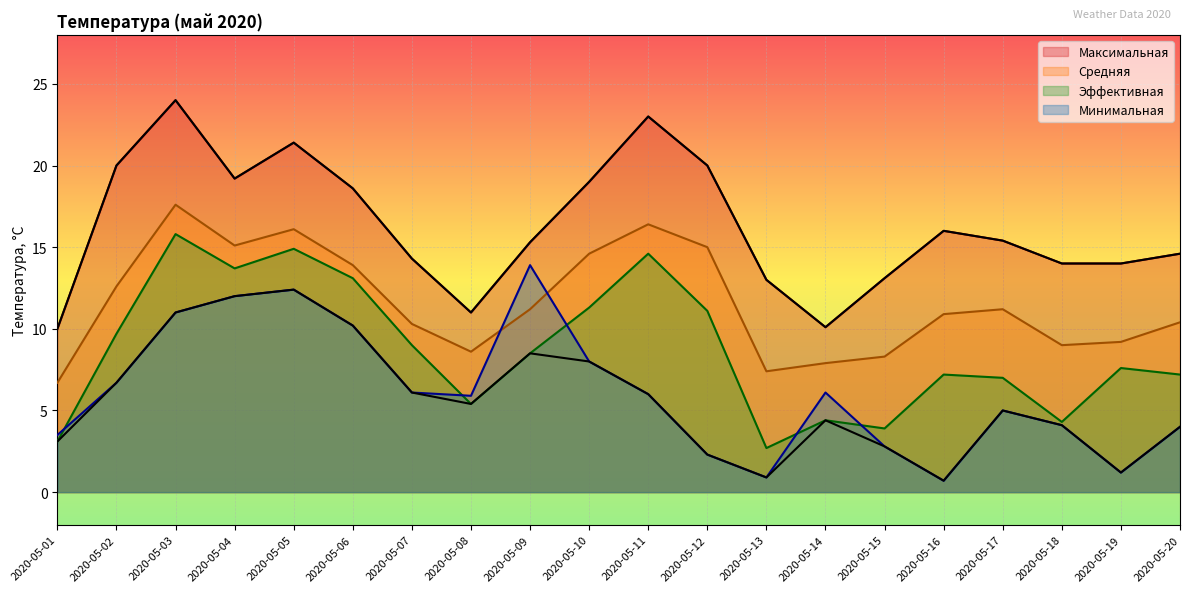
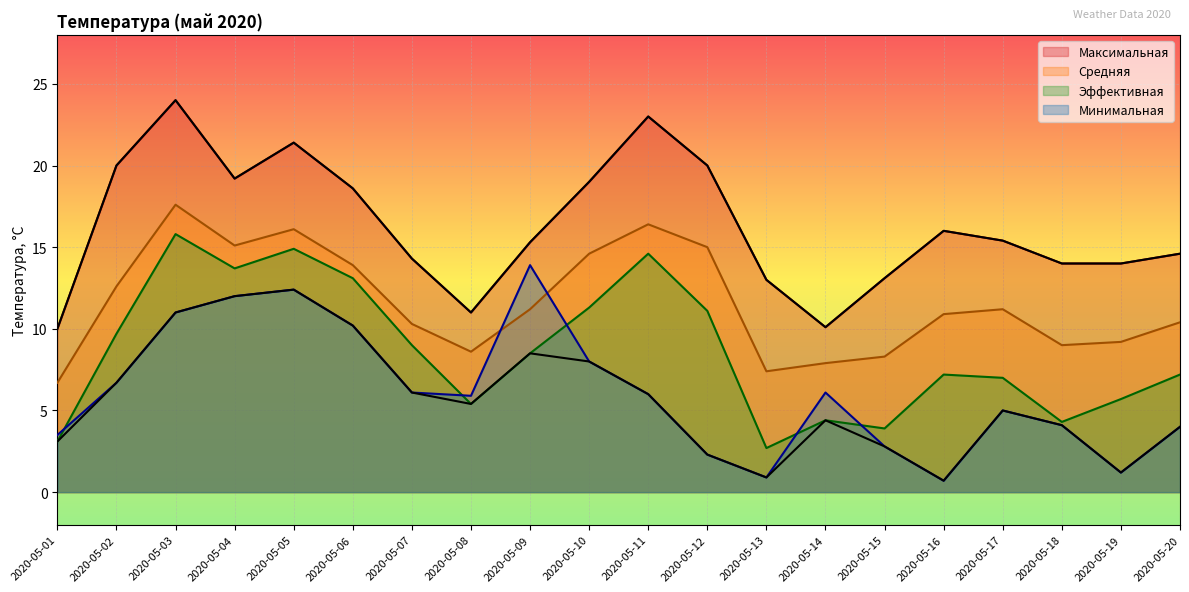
Эффективная, 2020-05-19: 7.6 -> 5.7
